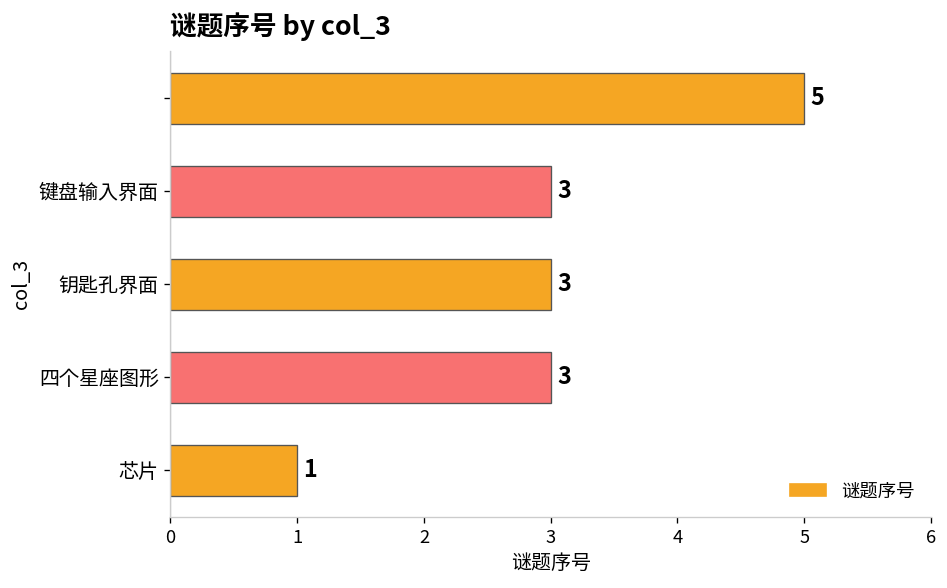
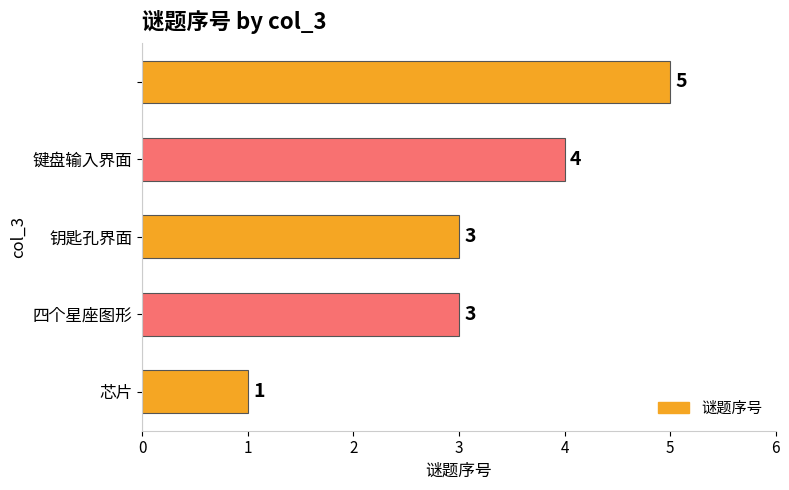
键盘输入界面: 3 -> 4
